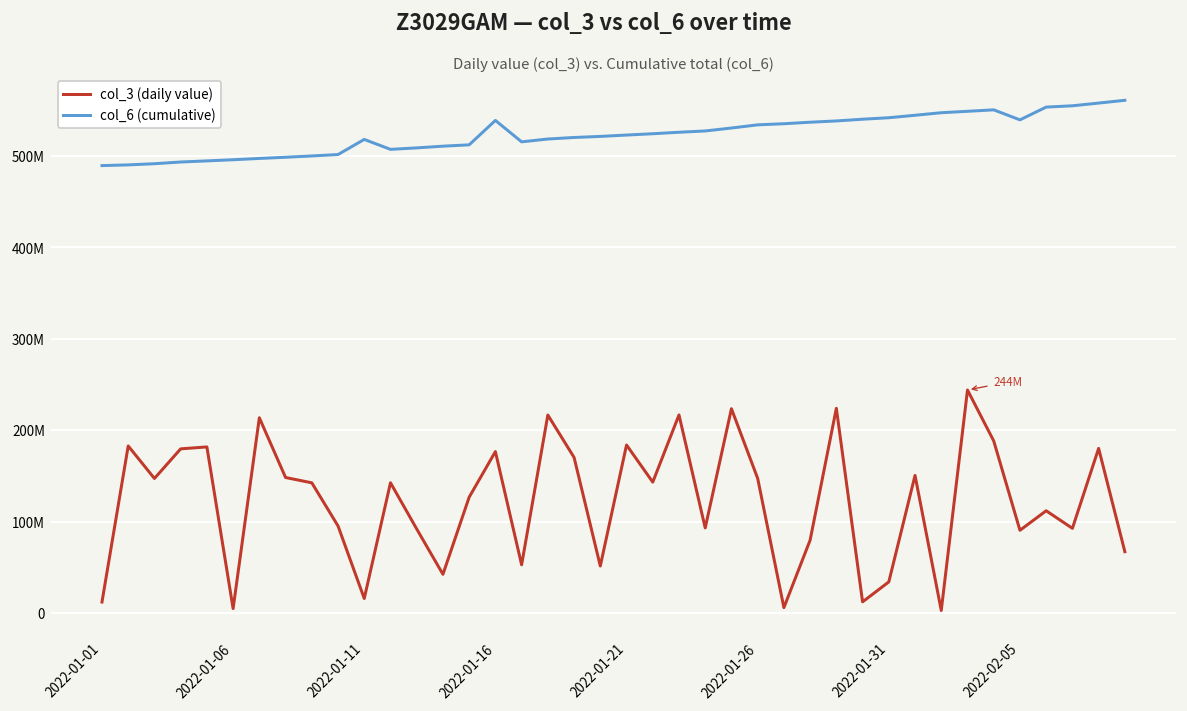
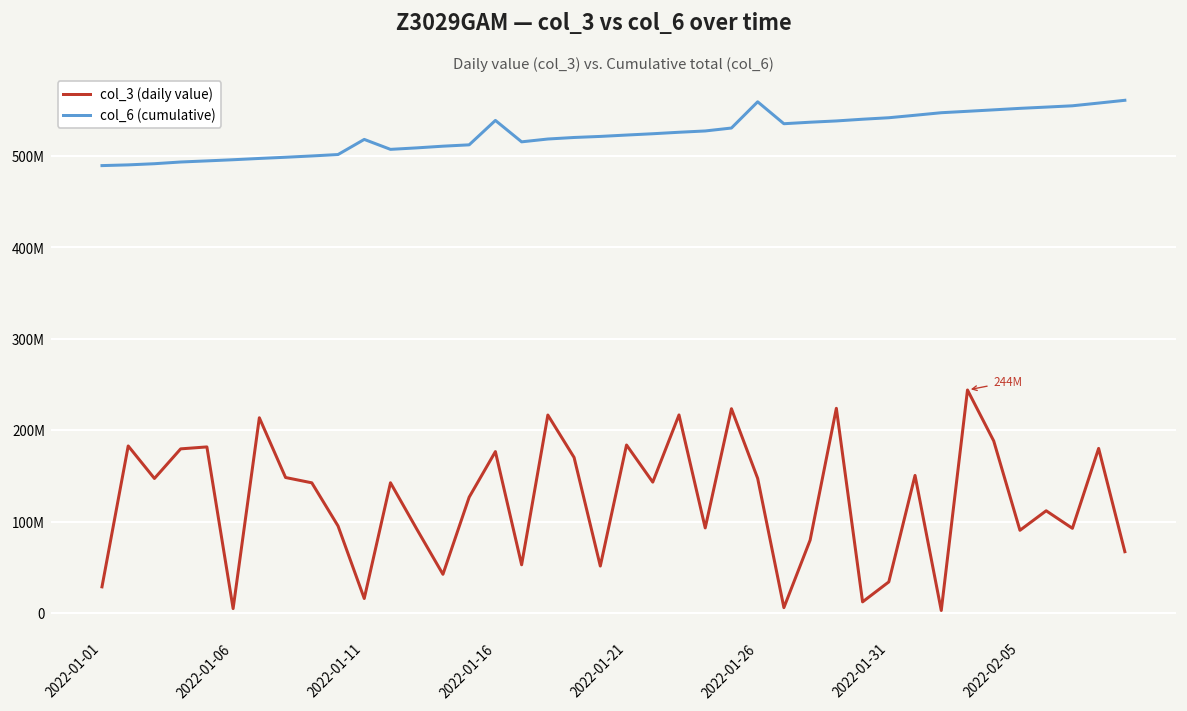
col_3 (daily value), 2022-01-01: 10000000 -> 30000000
col_6 (cumulative), 2022-01-26: 530000000 -> 560000000
col_6 (cumulative), 2022-02-05: 540000000 -> 550000000
